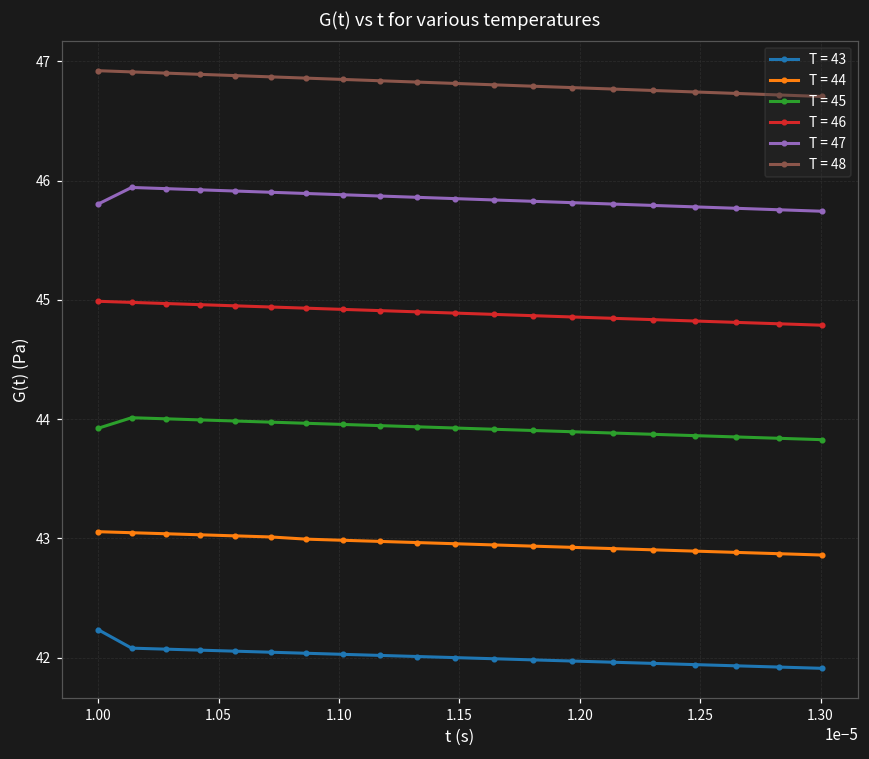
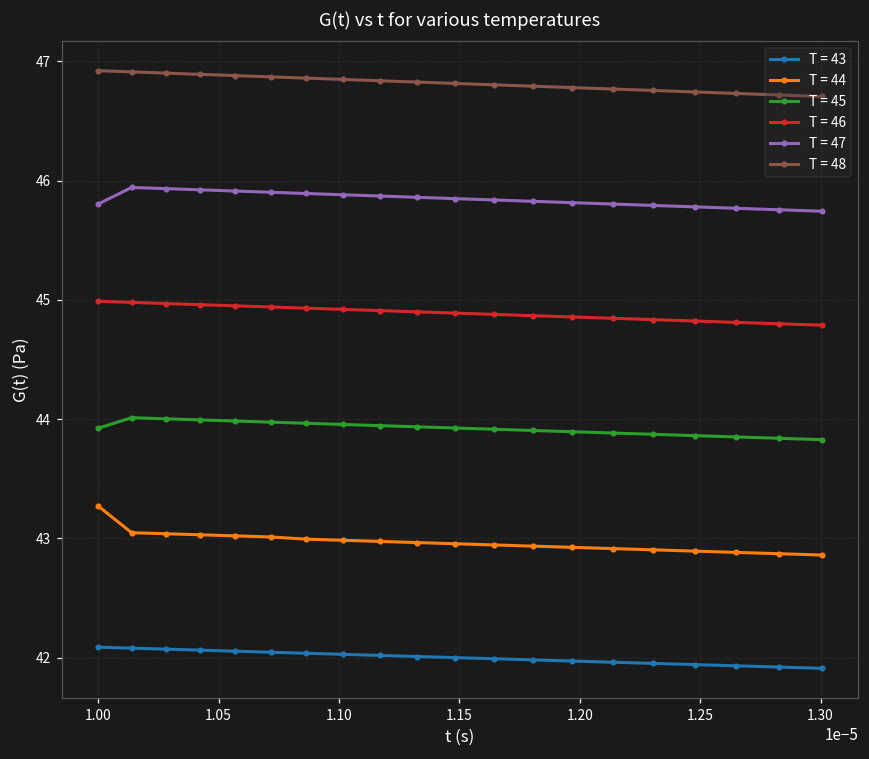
T = 43, 1.00: 42.24 -> 42.09
T = 44, 1.00: 43.06 -> 43.27
